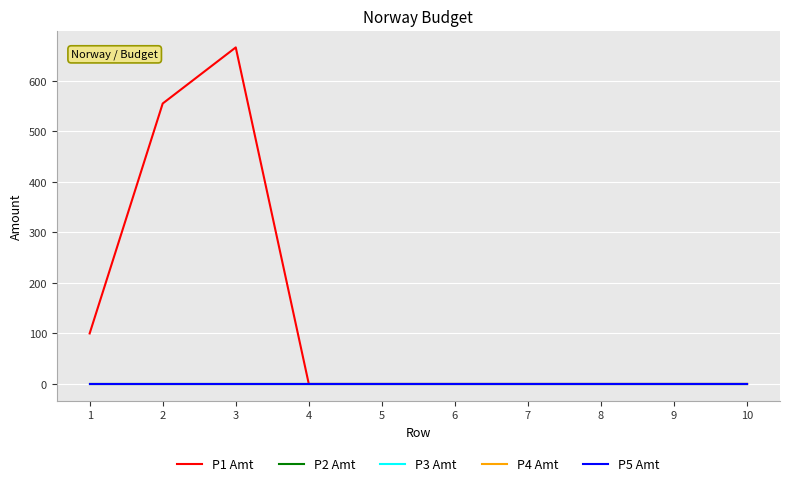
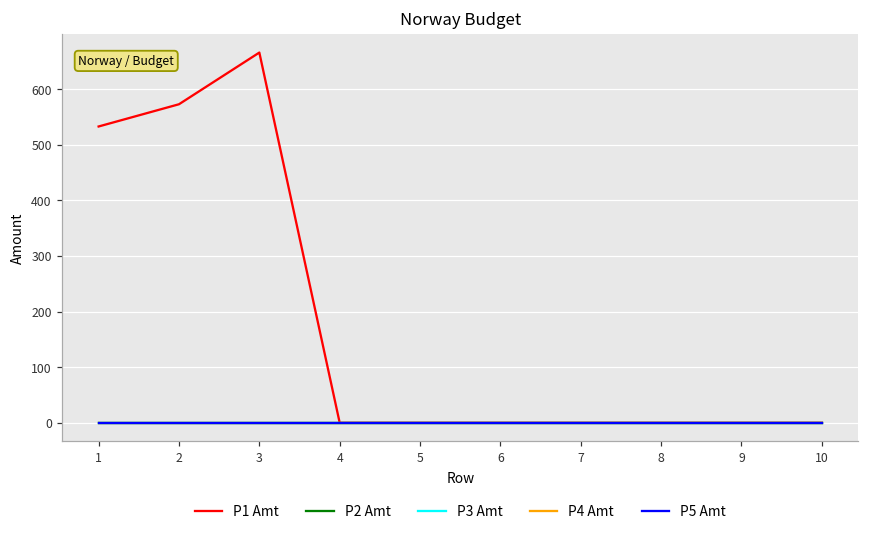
P1 Amt, 1: 100 -> 530
P1 Amt, 2: 560 -> 570
